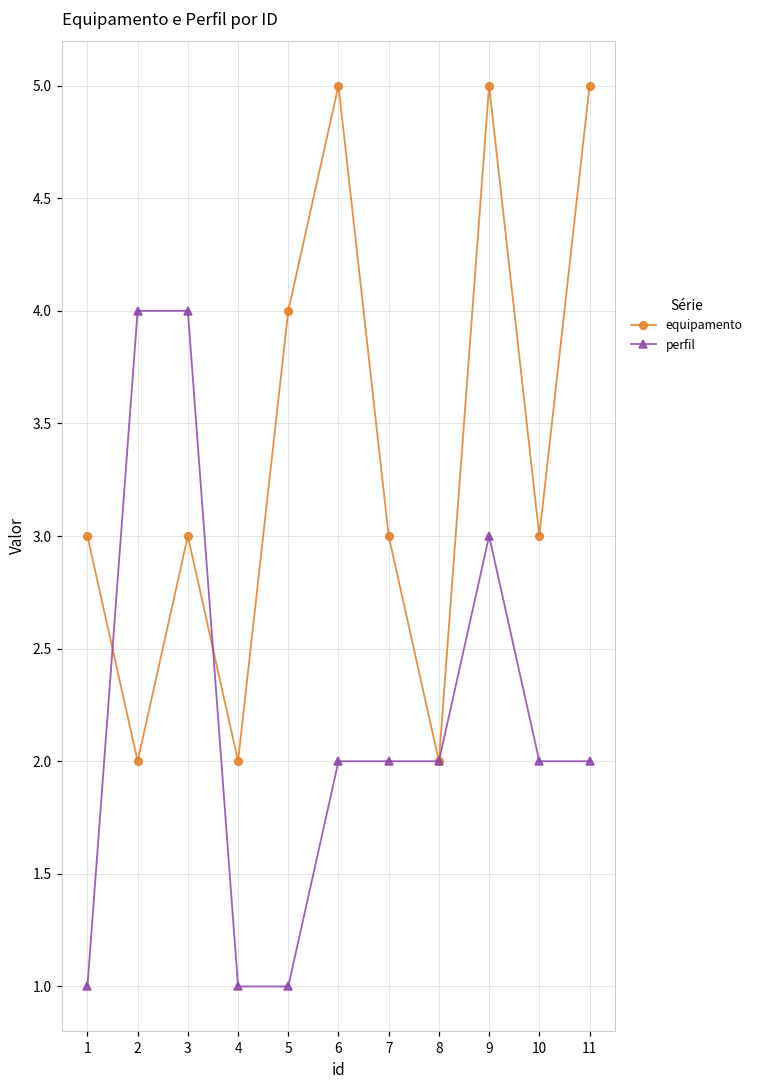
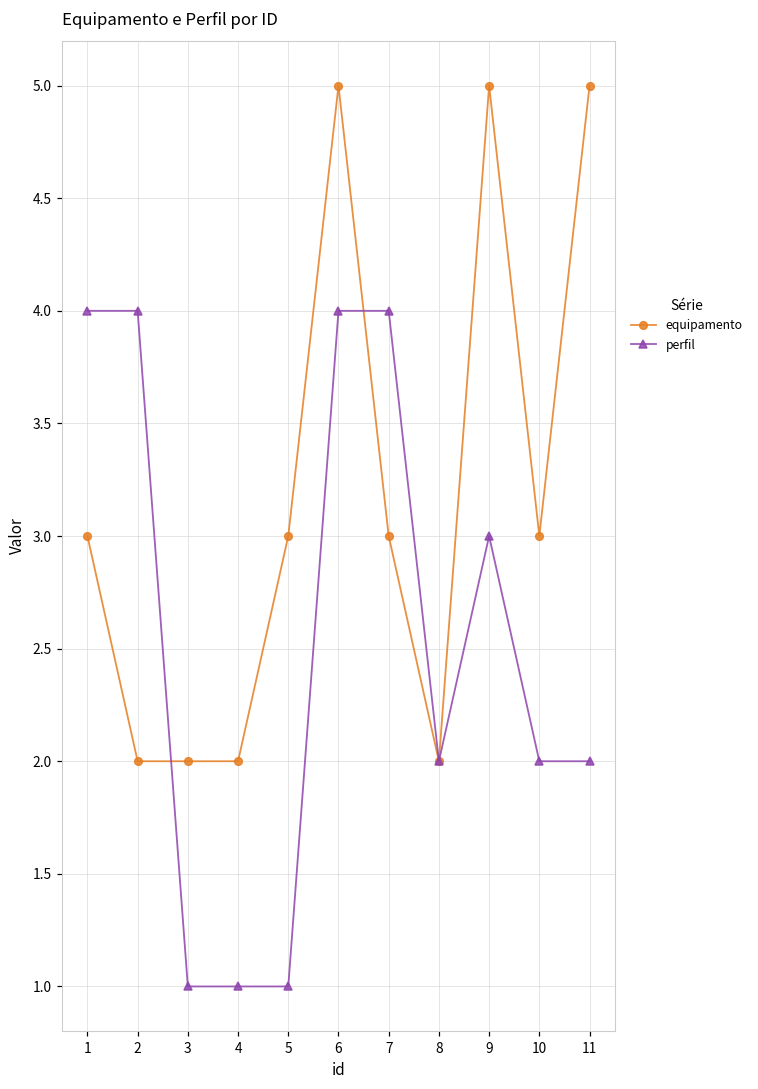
perfil, 1: 1 -> 4
equipamento, 3: 3 -> 2
perfil, 3: 4 -> 1
equipamento, 5: 4 -> 3
perfil, 6: 2 -> 4
perfil, 7: 2 -> 4
